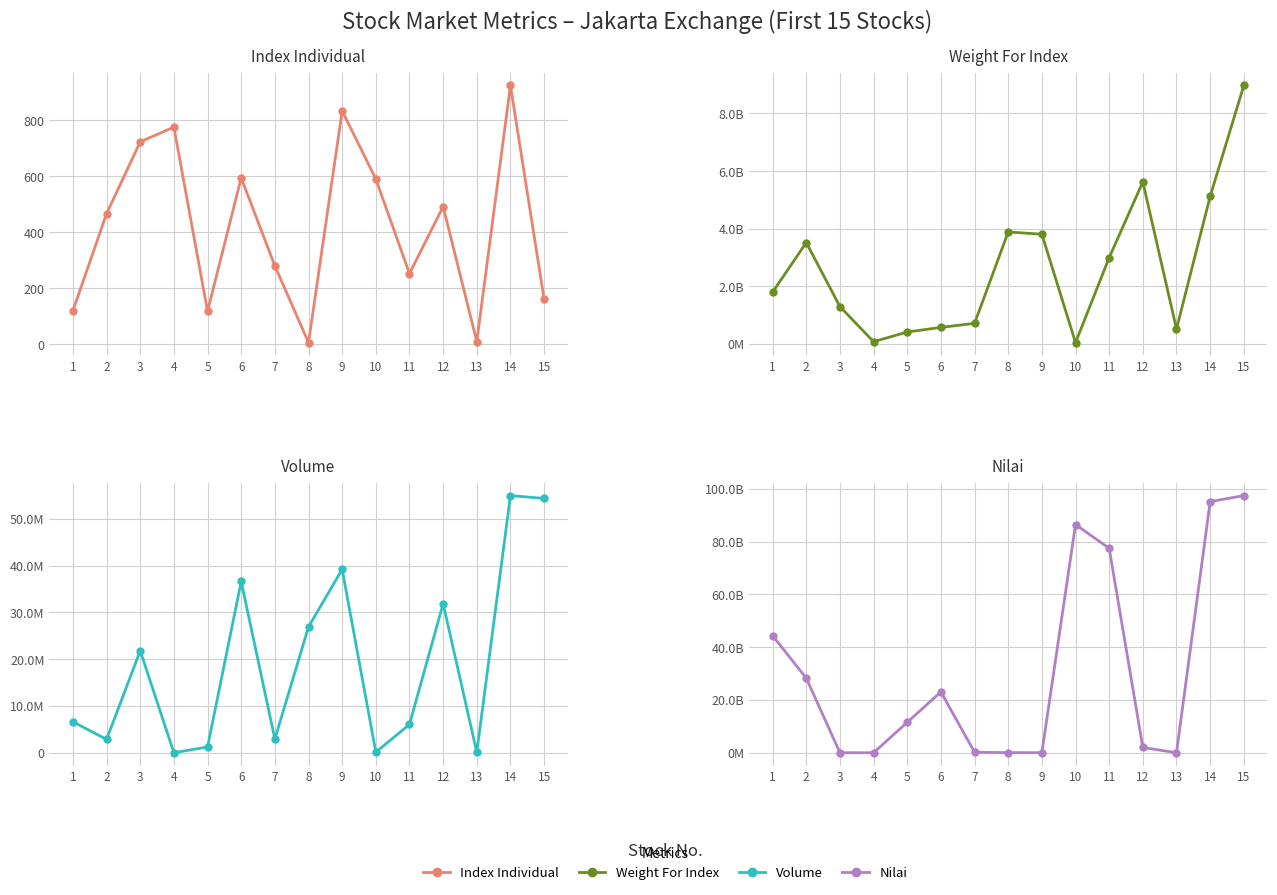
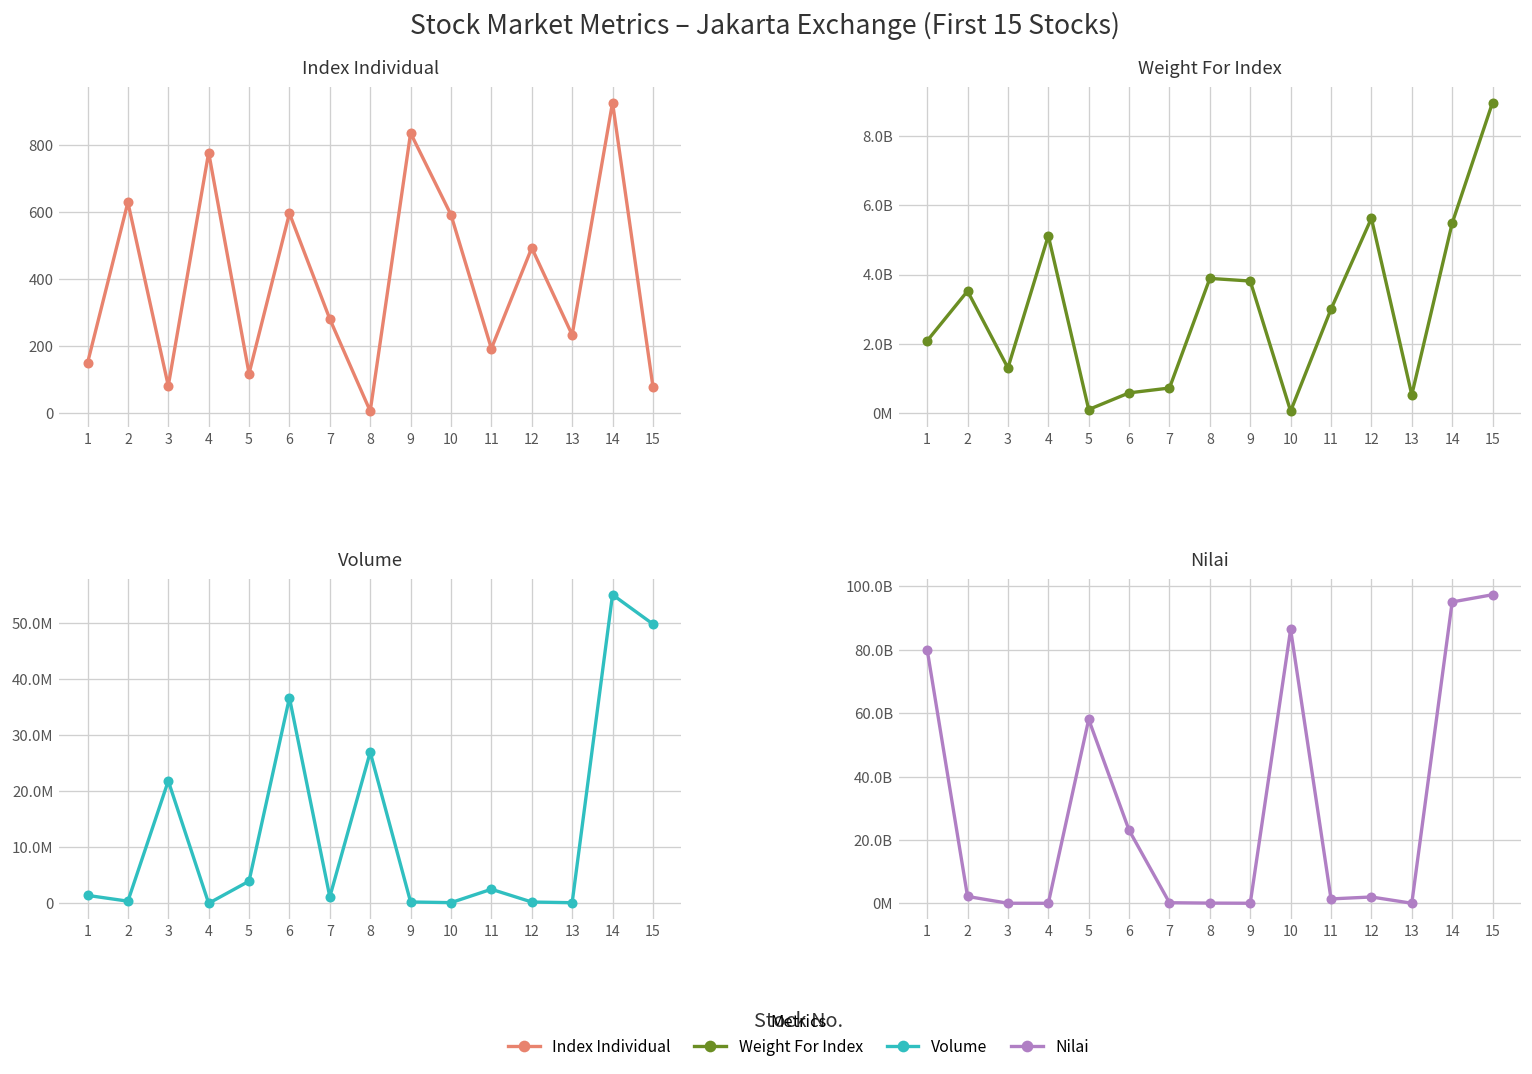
Index Individual, 1: 120 -> 150
Index Individual, 2: 470 -> 630
Index Individual, 3: 720 -> 80
Index Individual, 11: 250 -> 190
Index Individual, 13: 10 -> 230
Index Individual, 15: 160 -> 80
Weight For Index, 1: 1800000000 -> 2100000000
Weight For Index, 4: 100000000 -> 5100000000
Weight For Index, 5: 400000000 -> 100000000
Weight For Index, 14: 5100000000 -> 5500000000
Volume, 1: 7000000 -> 1000000
Volume, 2: 3000000 -> 0
Volume, 5: 1000000 -> 4000000
Volume, 7: 3000000 -> 1000000
Volume, 9: 39000000 -> 0
Volume, 11: 6000000 -> 3000000
Volume, 12: 32000000 -> 0
Volume, 15: 54000000 -> 50000000
Nilai, 1: 44000000000 -> 80000000000
Nilai, 2: 28000000000 -> 2000000000
Nilai, 5: 12000000000 -> 58000000000
Nilai, 11: 77000000000 -> 1000000000
